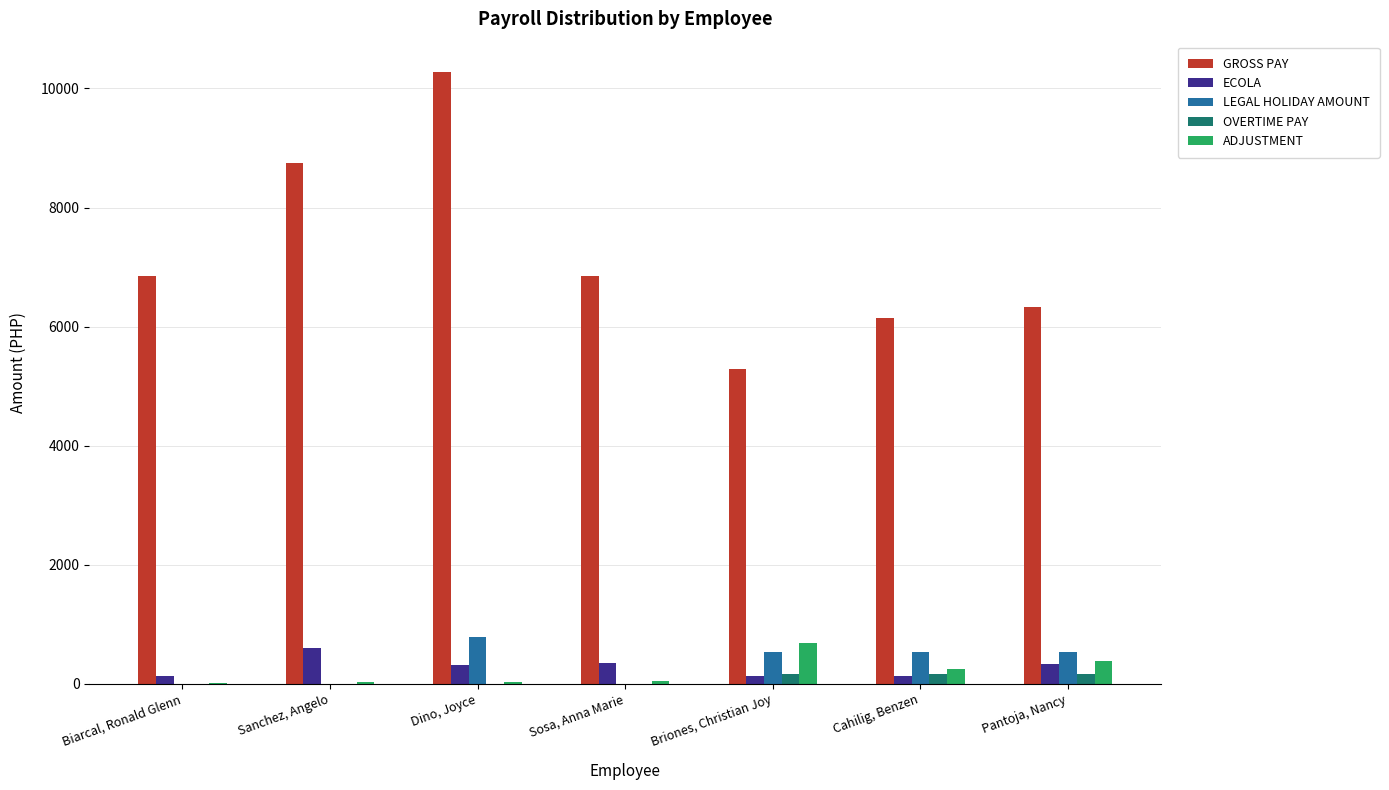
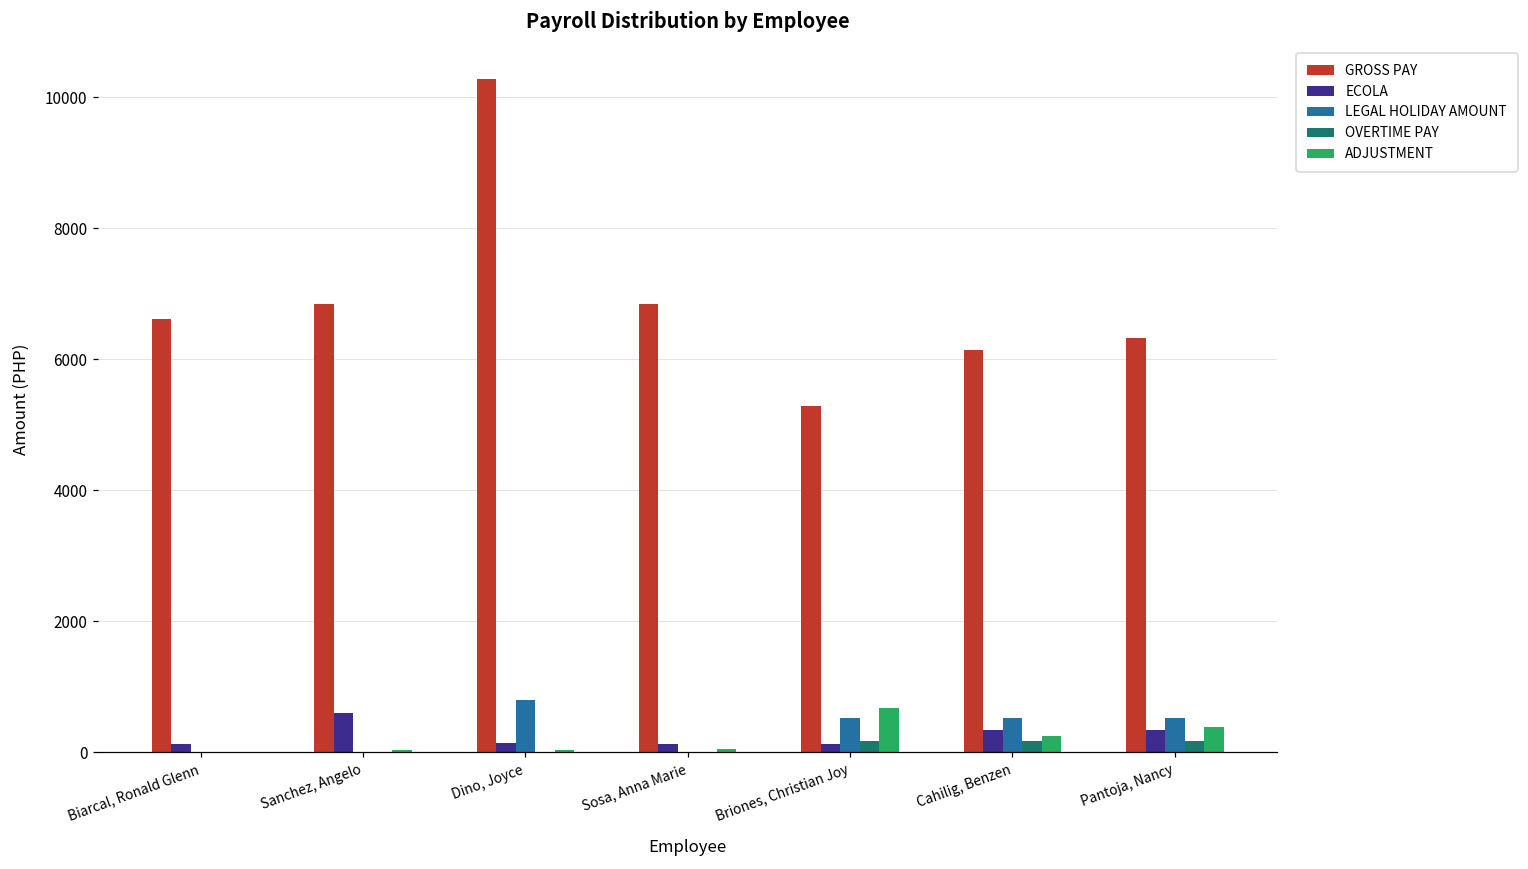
GROSS PAY, Biarcal, Ronald Glenn: 6900 -> 6600
GROSS PAY, Sanchez, Angelo: 8700 -> 6900
ECOLA, Dino, Joyce: 300 -> 100
ECOLA, Sosa, Anna Marie: 300 -> 100
ECOLA, Cahilig, Benzen: 100 -> 300
